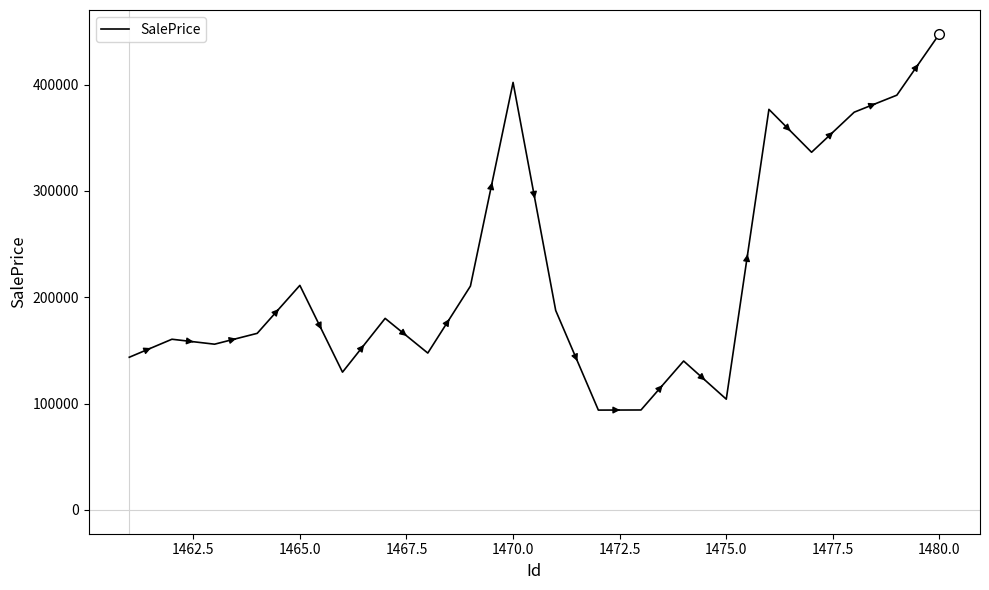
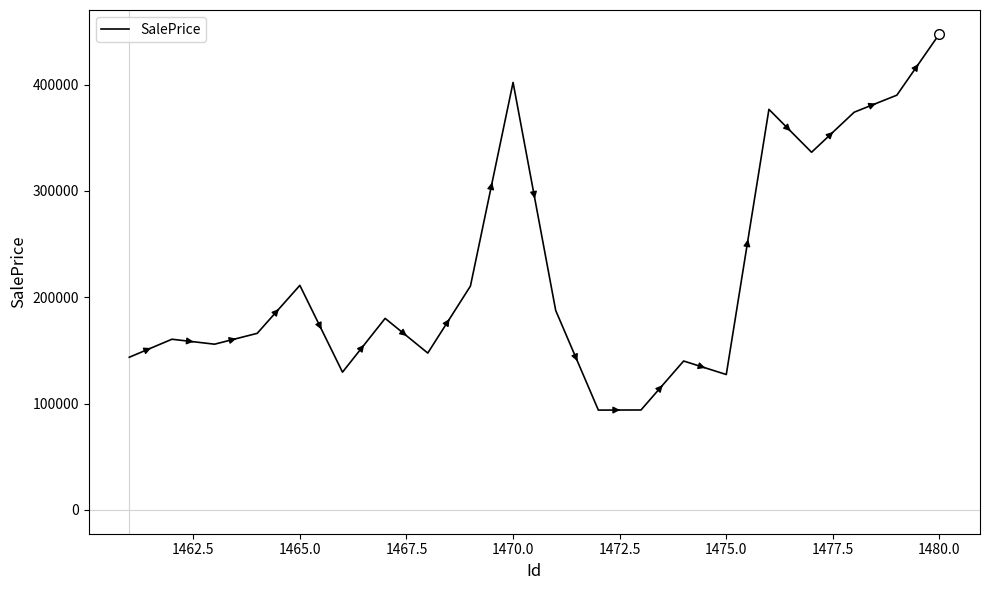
SalePrice, 1475.0: 104000 -> 127000
